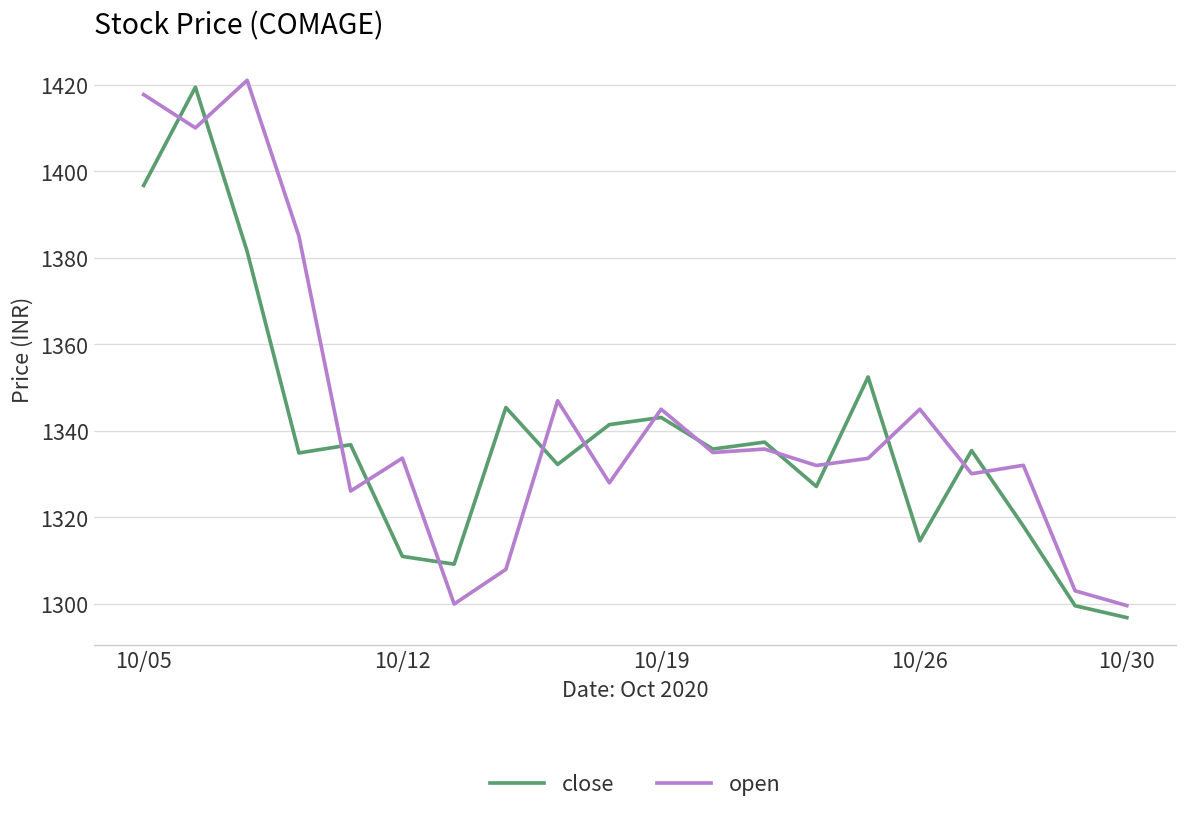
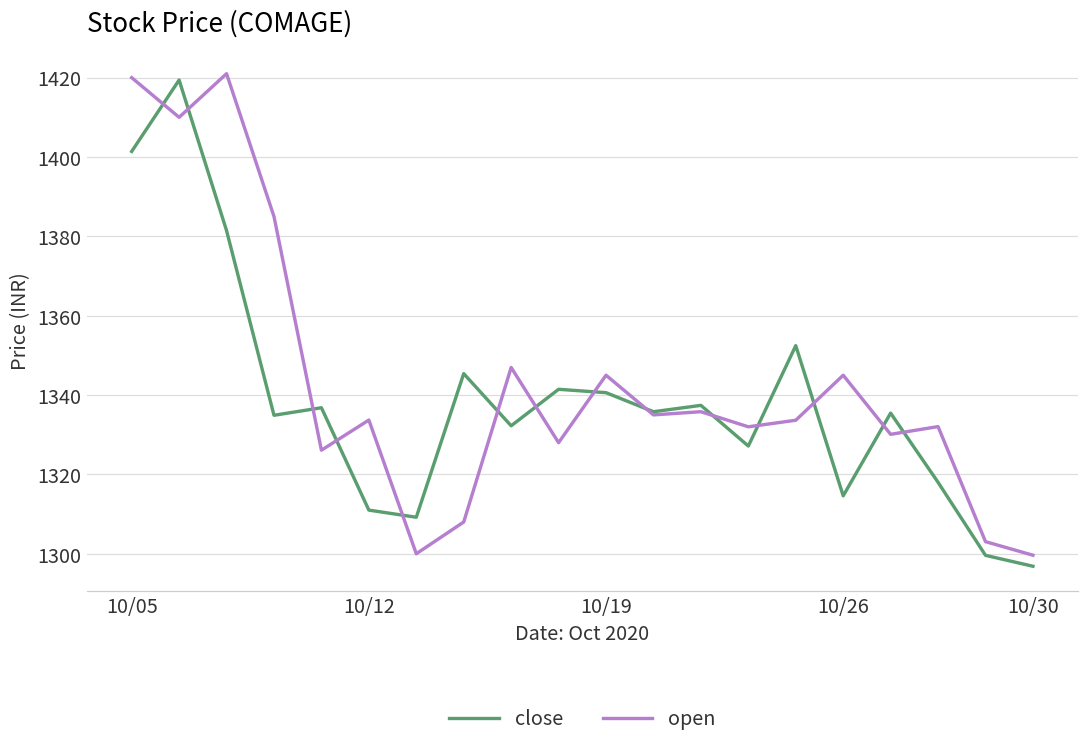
close, 10/05: 1397 -> 1401
open, 10/05: 1418 -> 1420
close, 10/19: 1343 -> 1341
